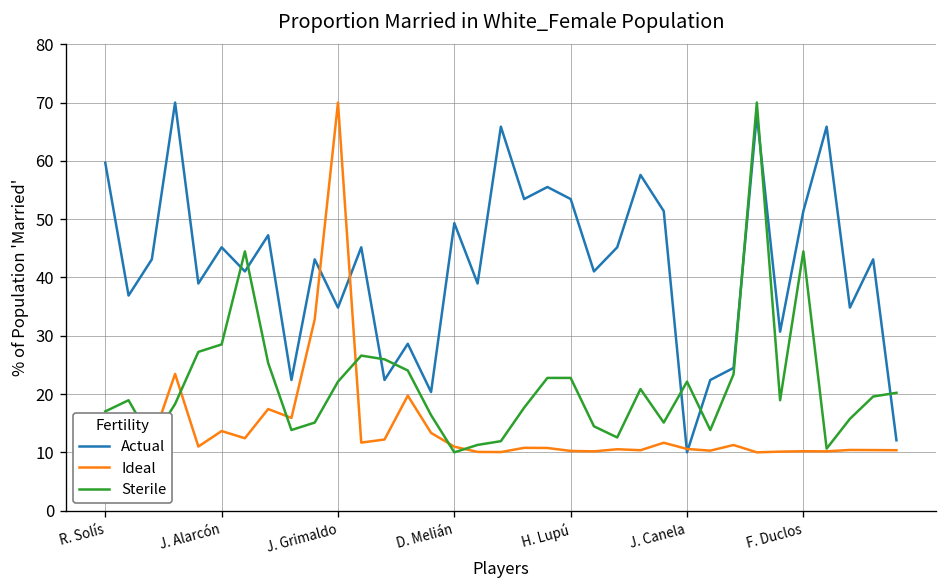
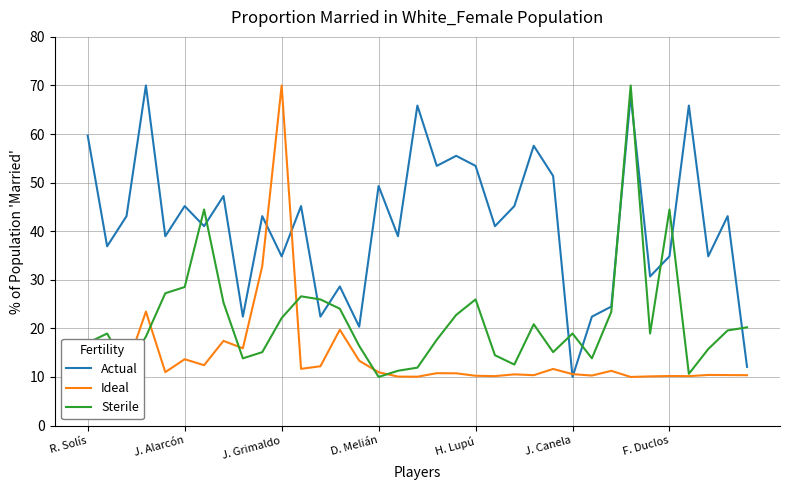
Sterile, H. Lupú: 23 -> 26
Sterile, J. Canela: 22 -> 19
Actual, F. Duclos: 51 -> 35
